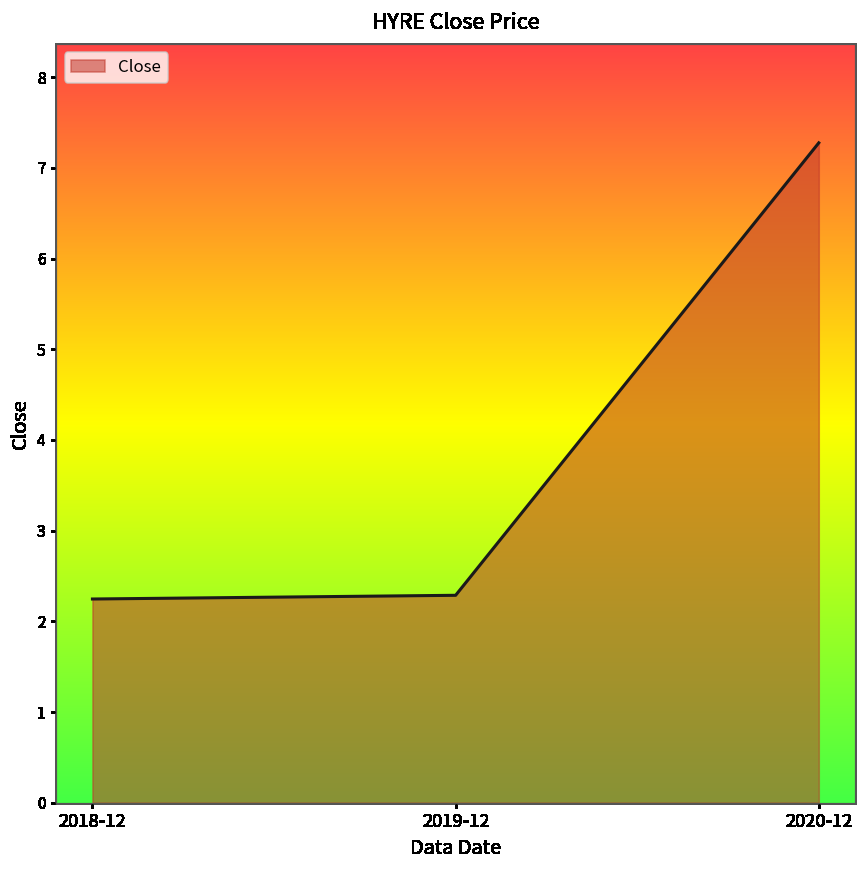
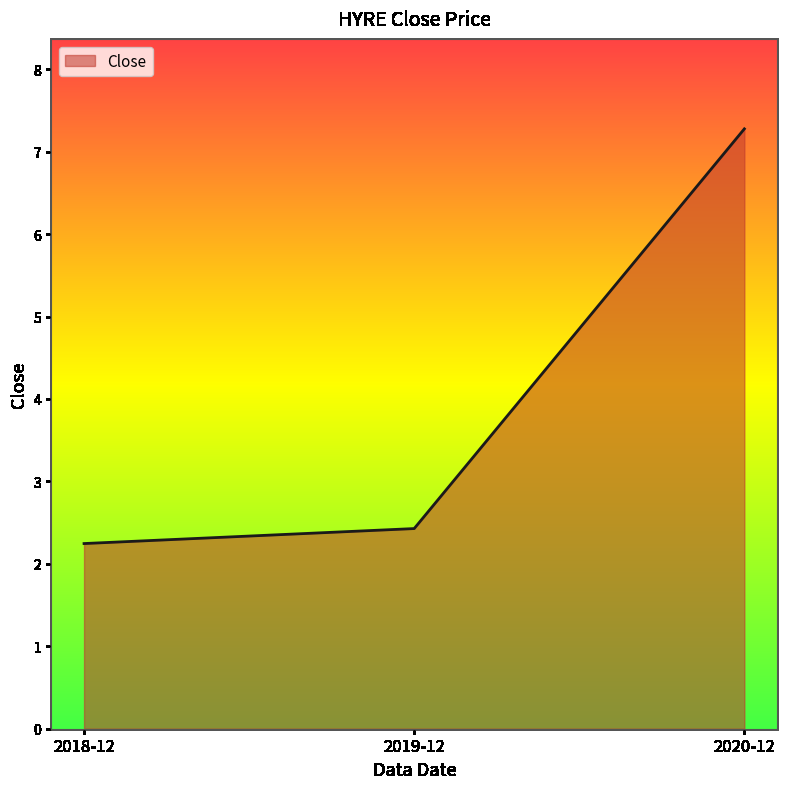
2019-12: 2.3 -> 2.4
